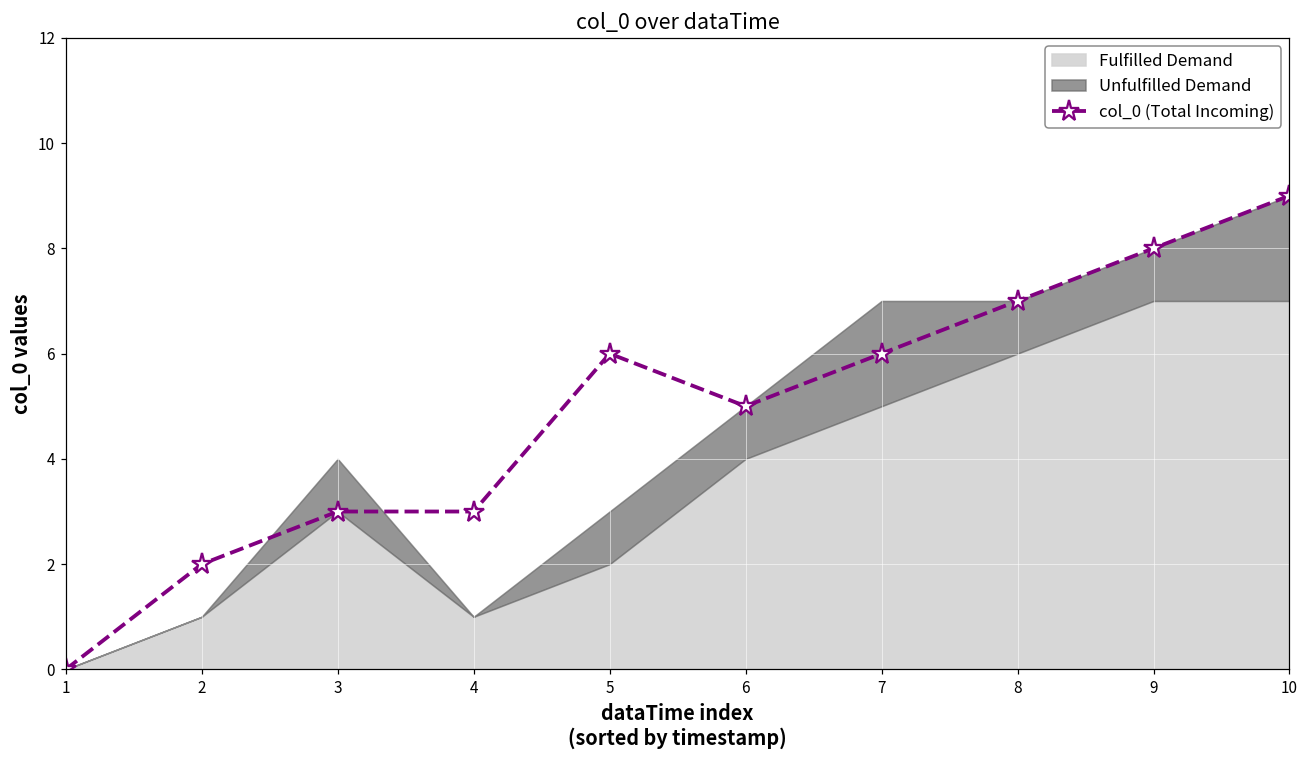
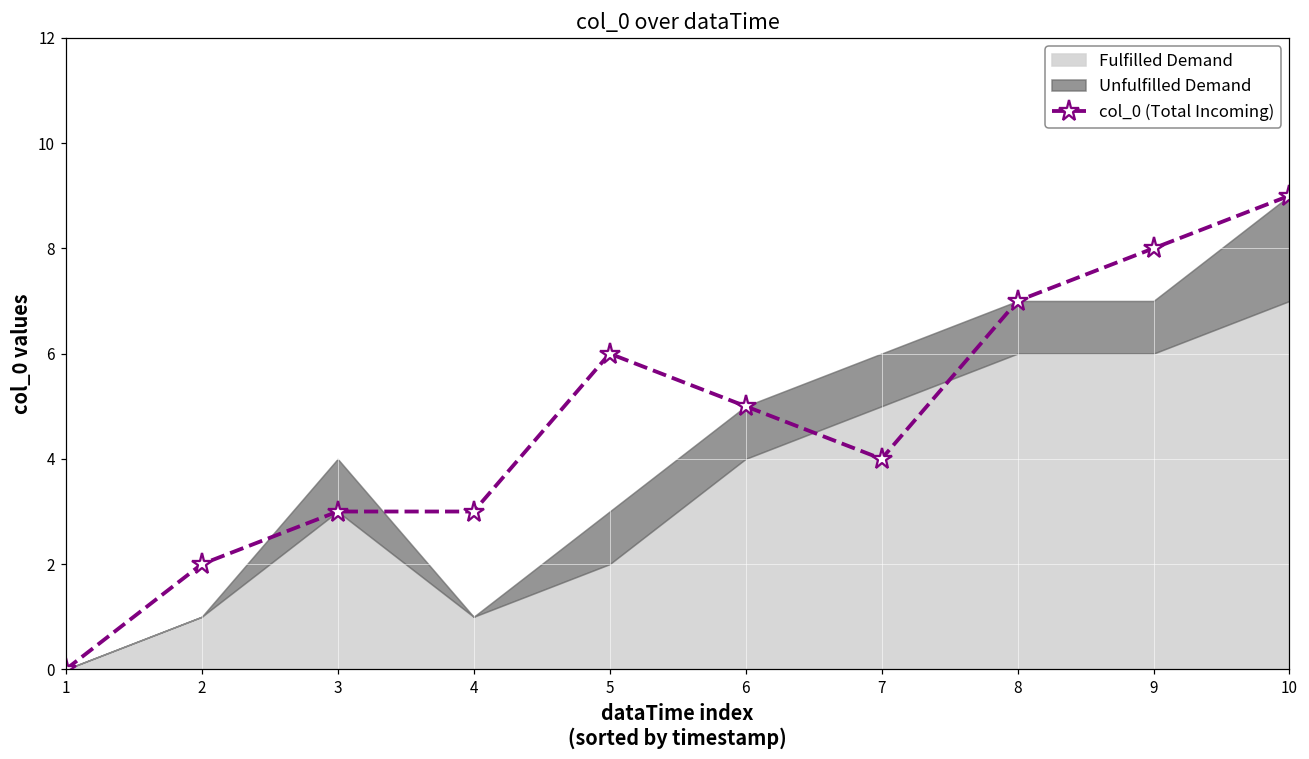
col_0 (Total Incoming), 7: 6 -> 4
Unfulfilled Demand, 7: 2 -> 1
Fulfilled Demand, 9: 7 -> 6
